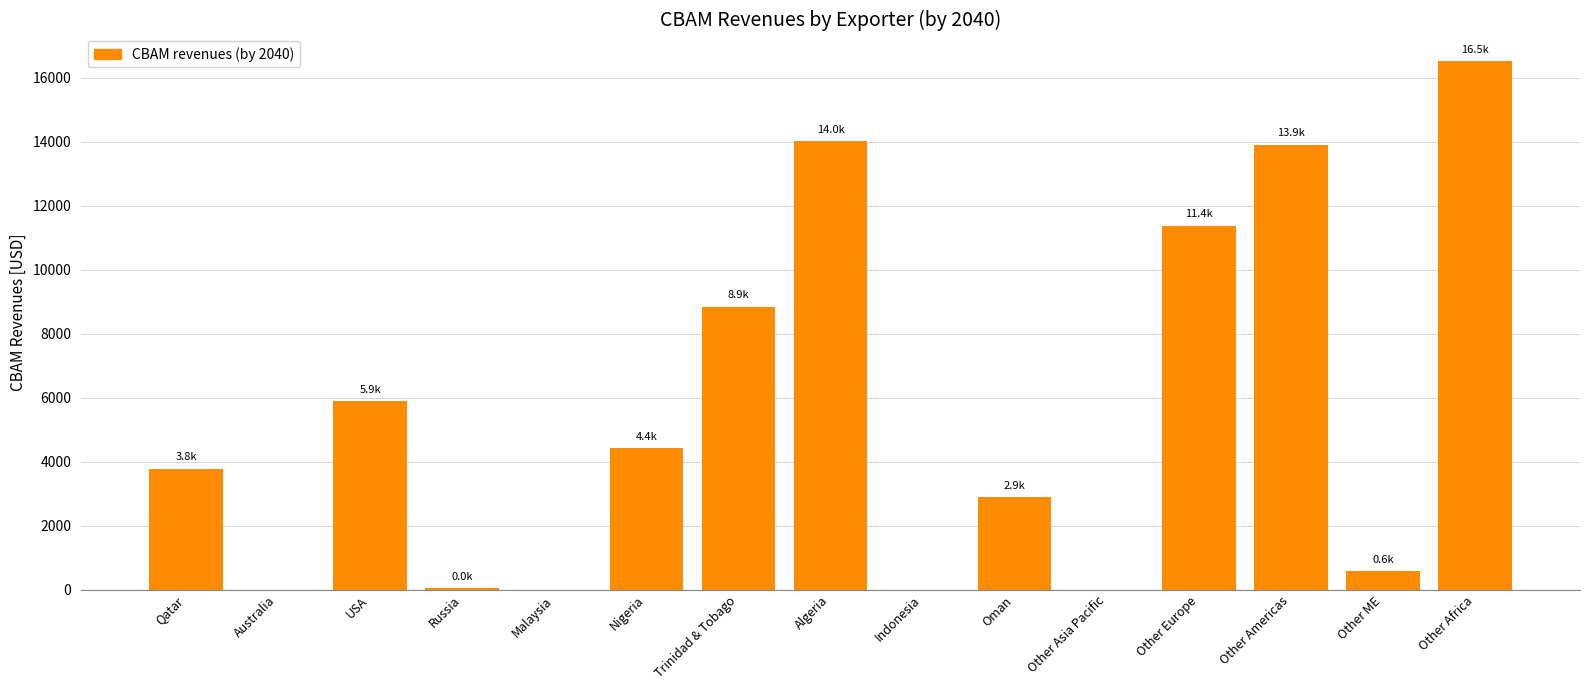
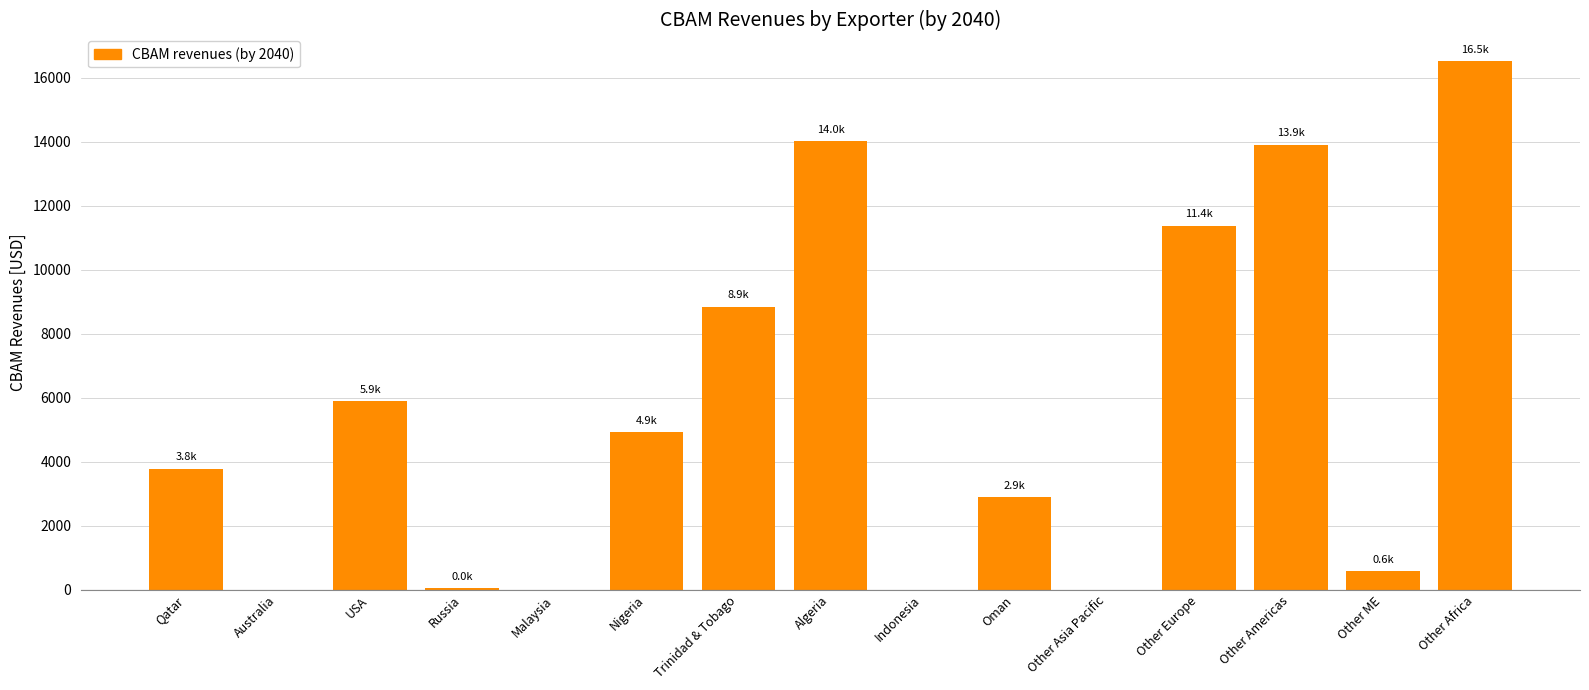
Nigeria: 4.4k -> 4.9k
